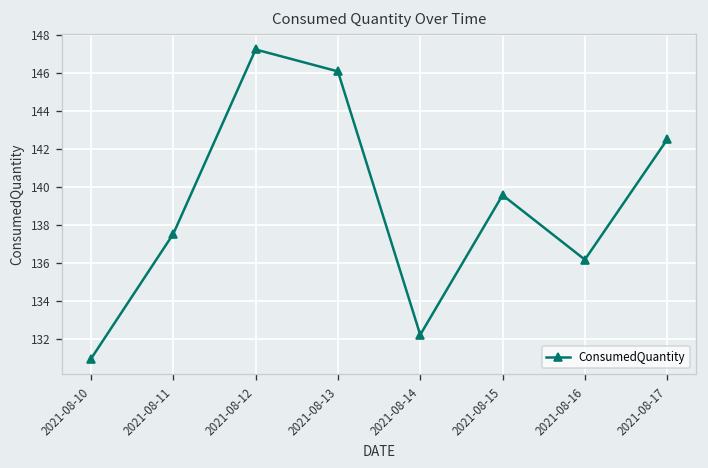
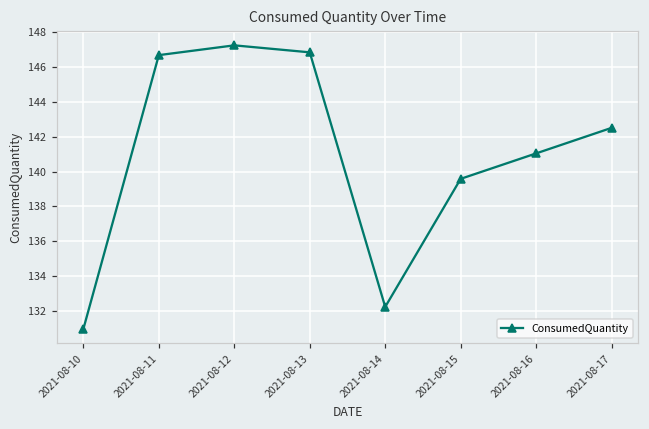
2021-08-11: 137.5 -> 146.7
2021-08-13: 146.1 -> 146.8
2021-08-16: 136.2 -> 141.0
